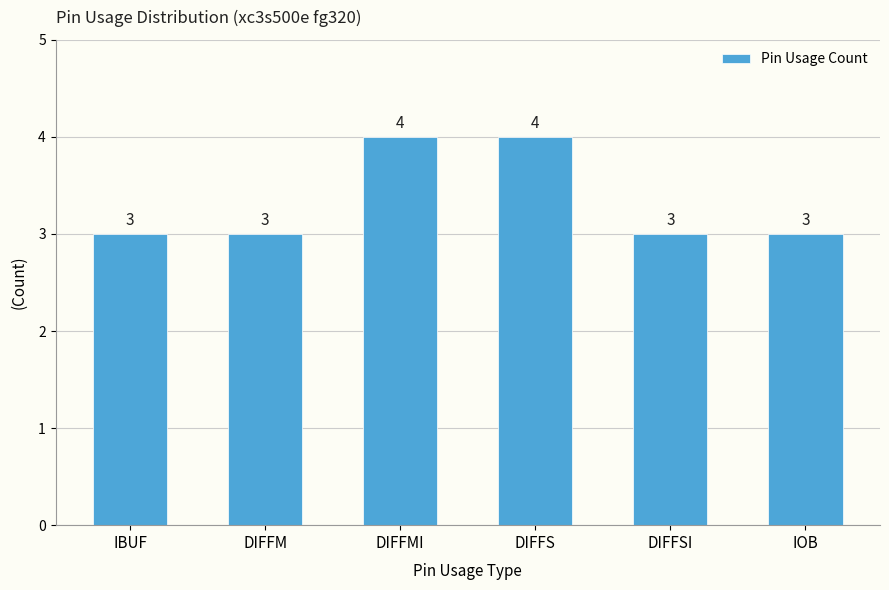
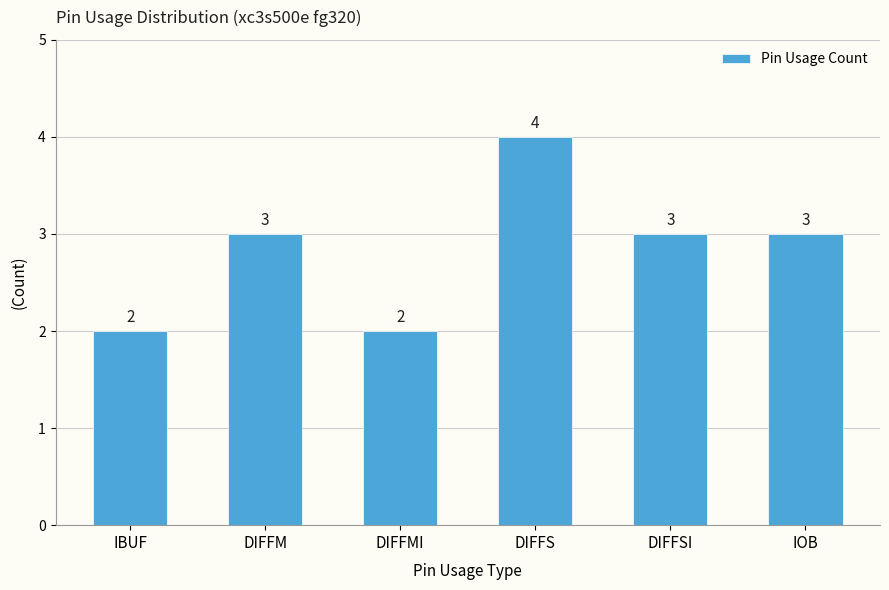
IBUF: 3 -> 2
DIFFMI: 4 -> 2
